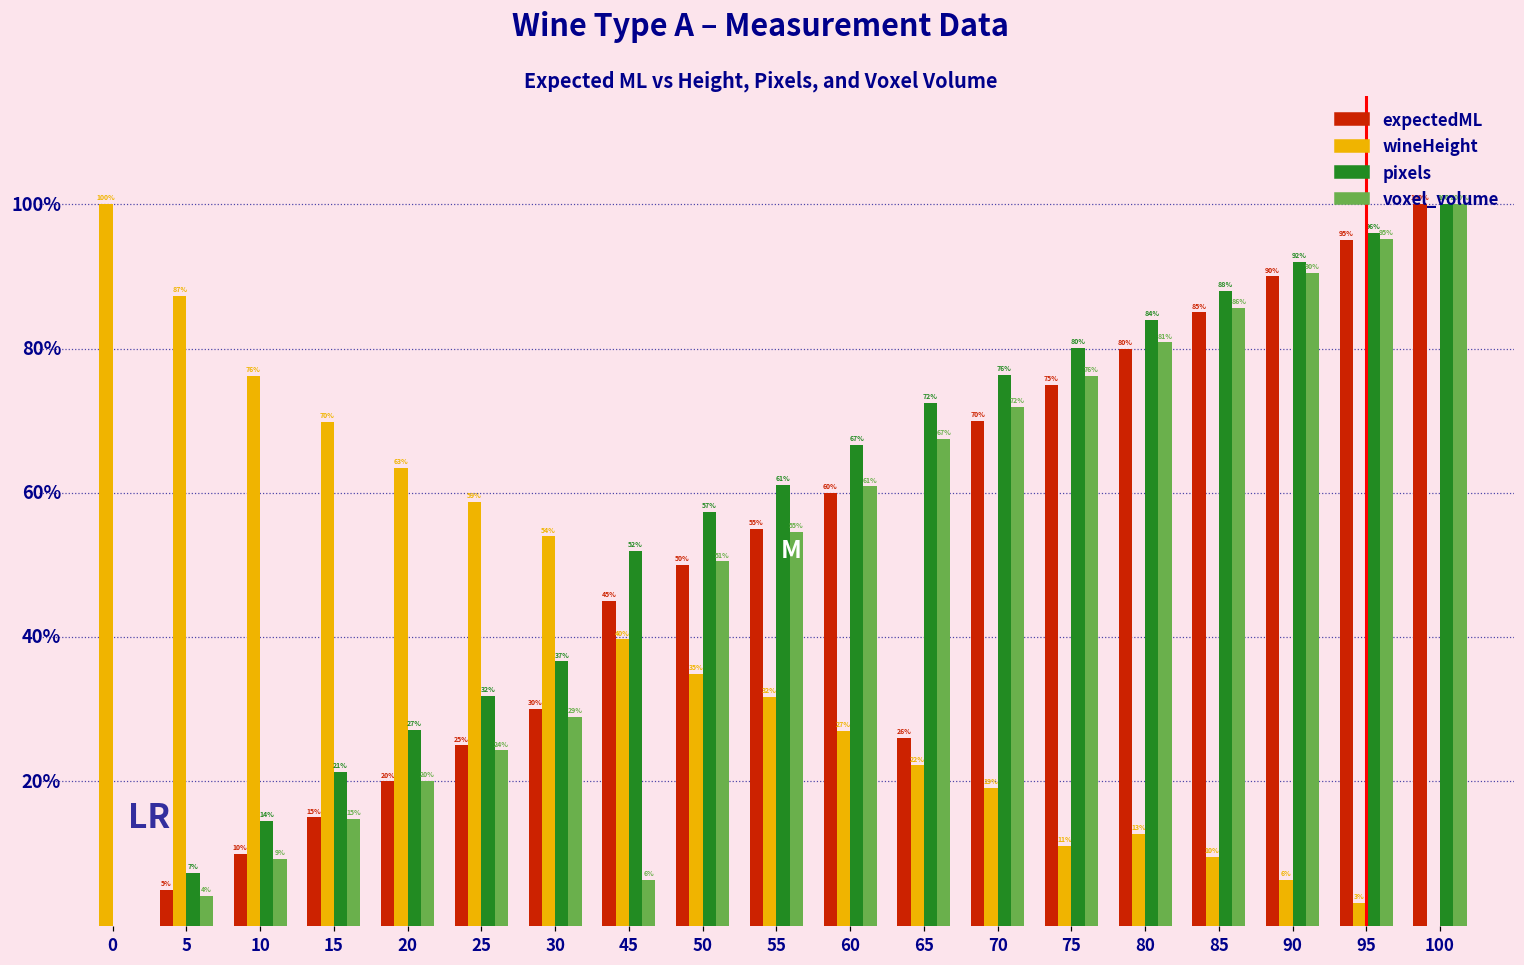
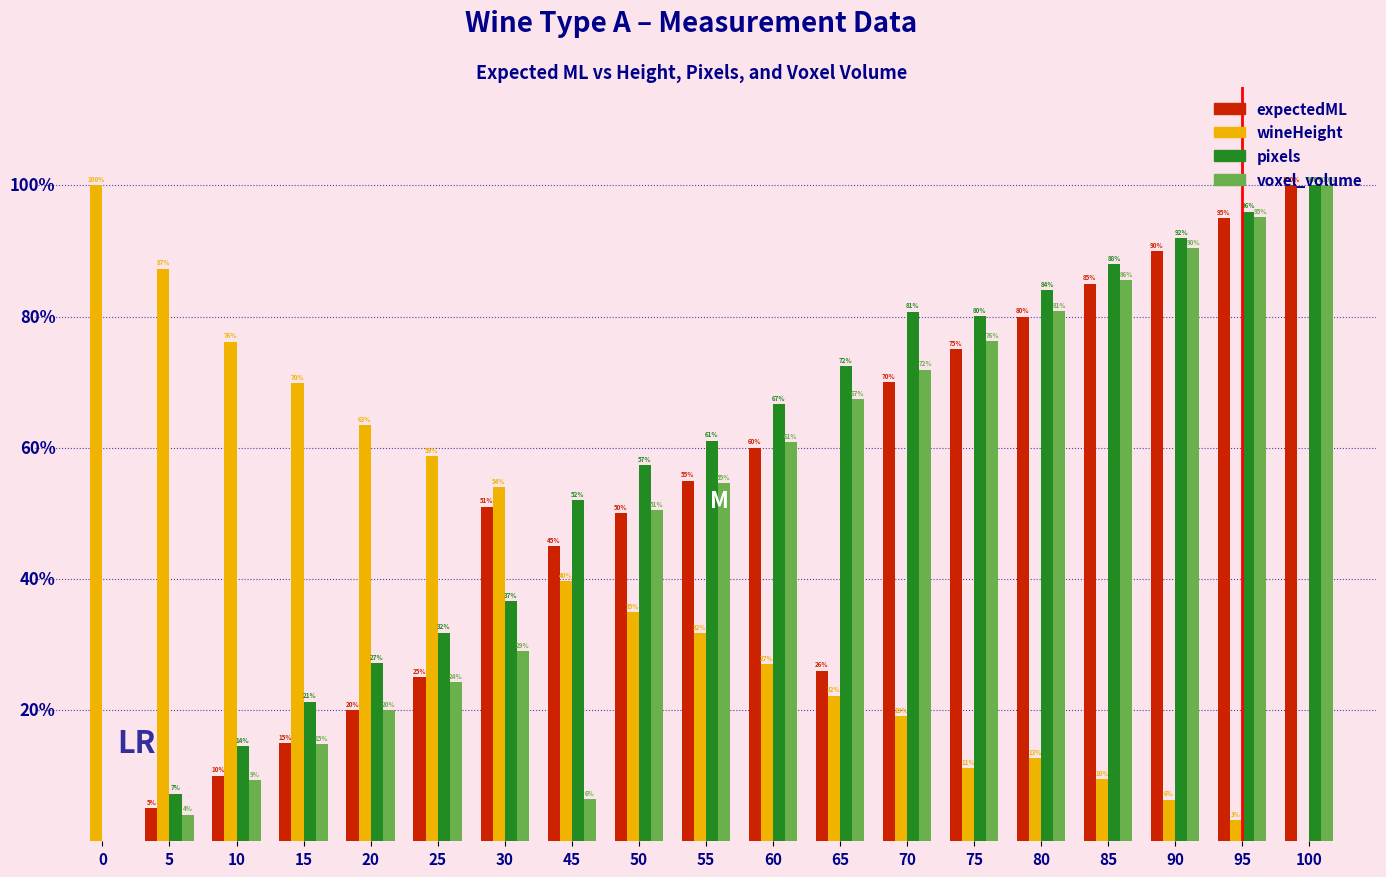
expectedML, 30: 30% -> 51%
pixels, 70: 76% -> 81%
